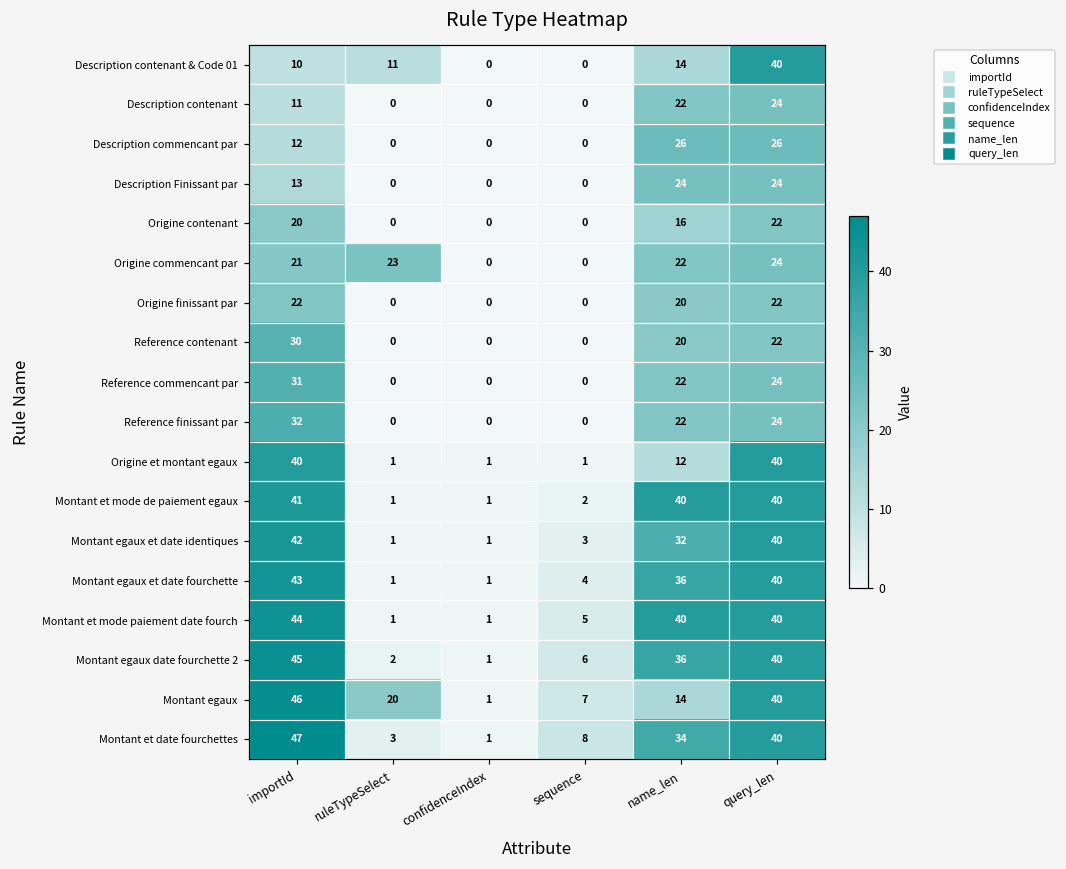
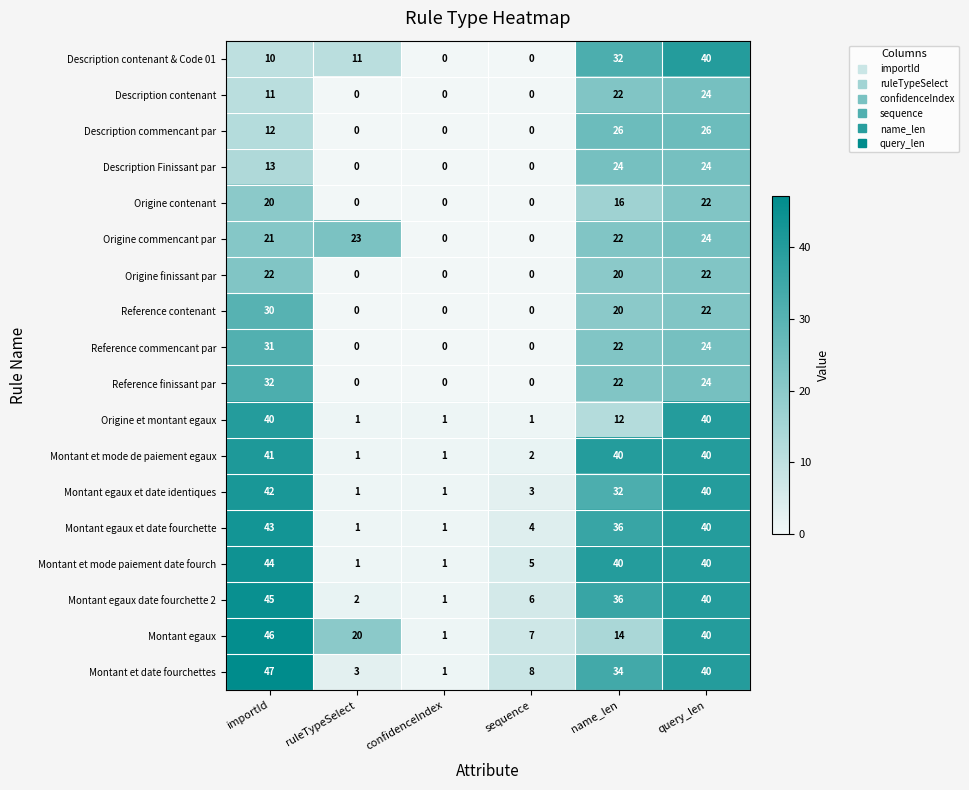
Description contenant & Code 01, name_len: 14 -> 32
